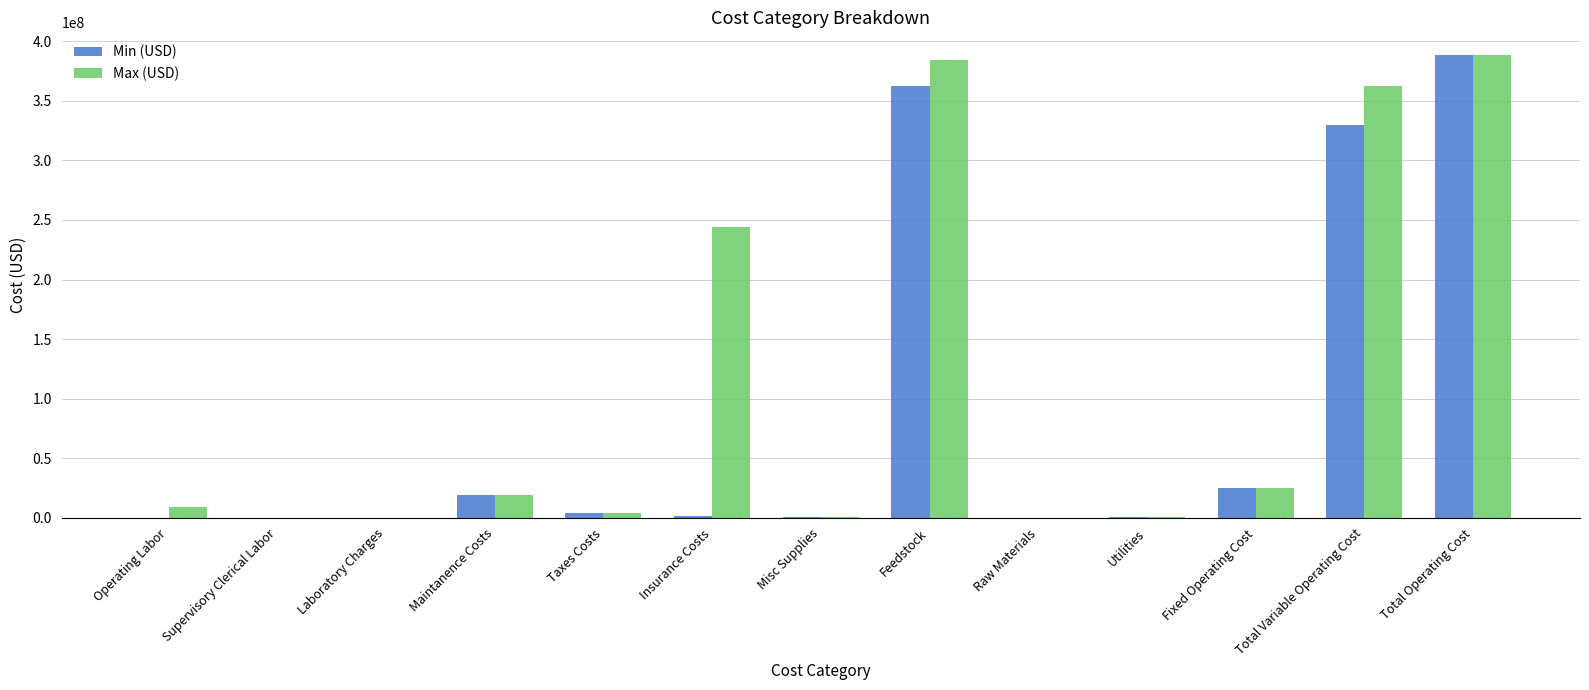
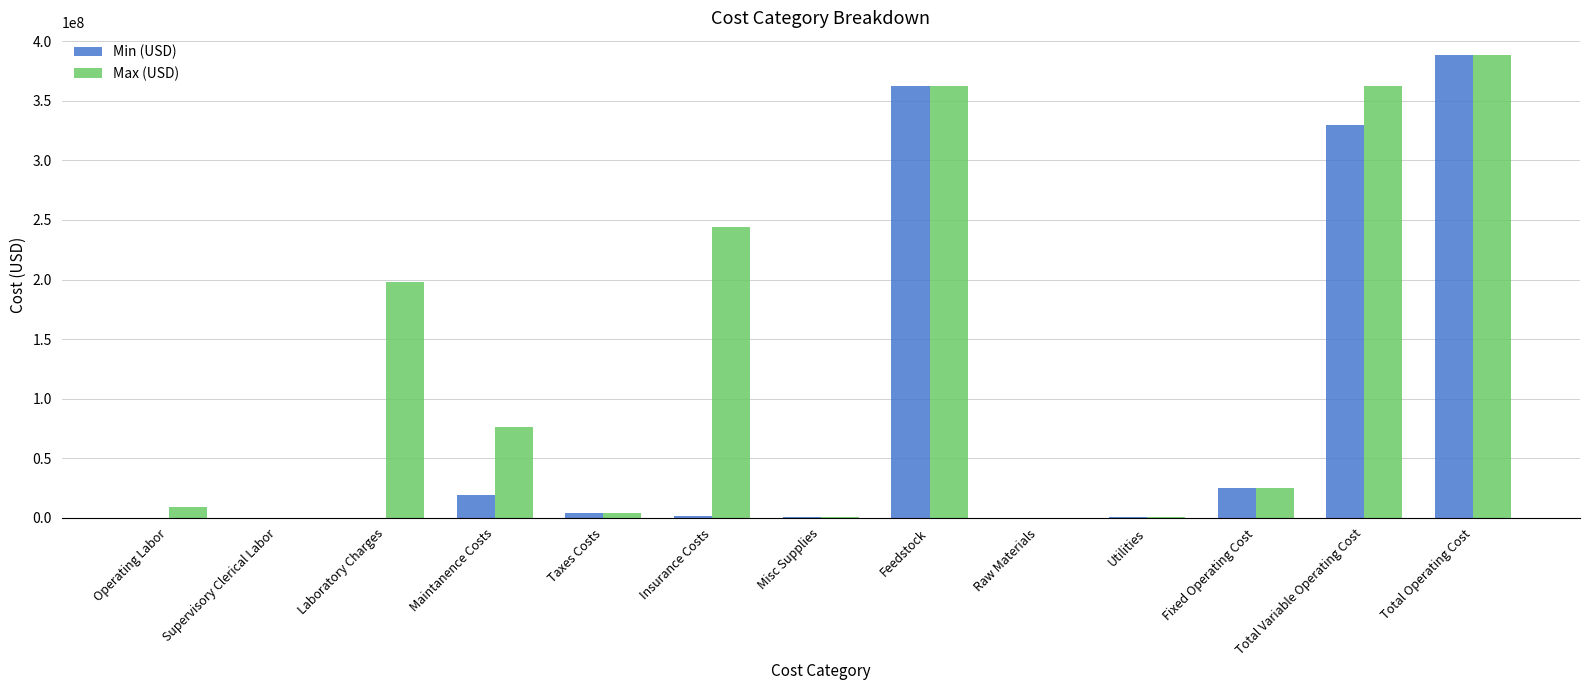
Max (USD), Laboratory Charges: 0 -> 198000000
Max (USD), Maintanence Costs: 19000000 -> 76000000
Max (USD), Feedstock: 384000000 -> 362000000
